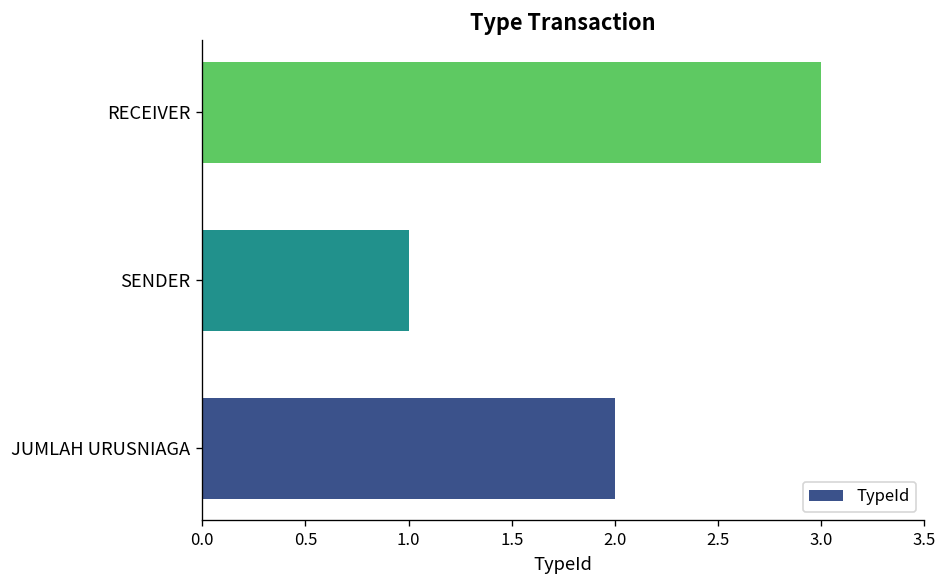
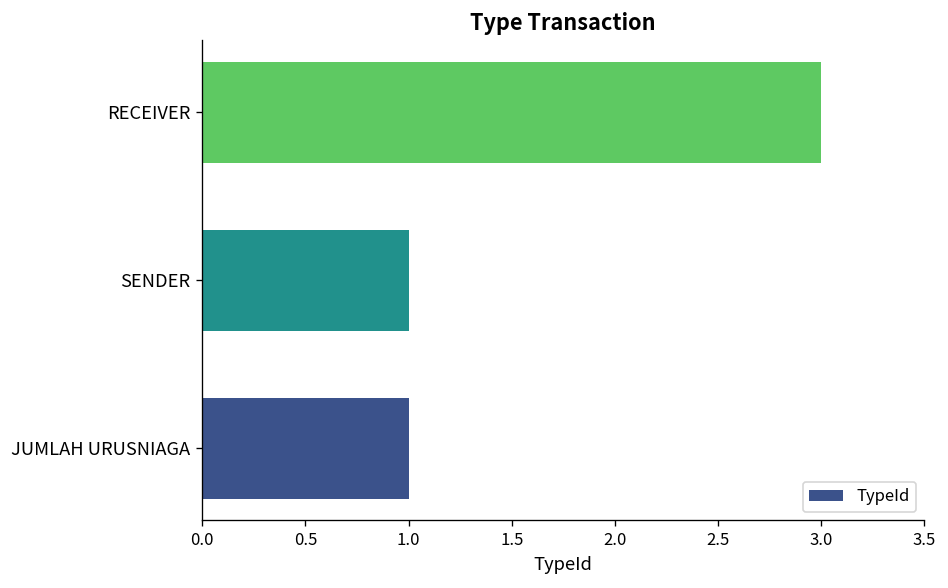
JUMLAH URUSNIAGA: 2 -> 1
